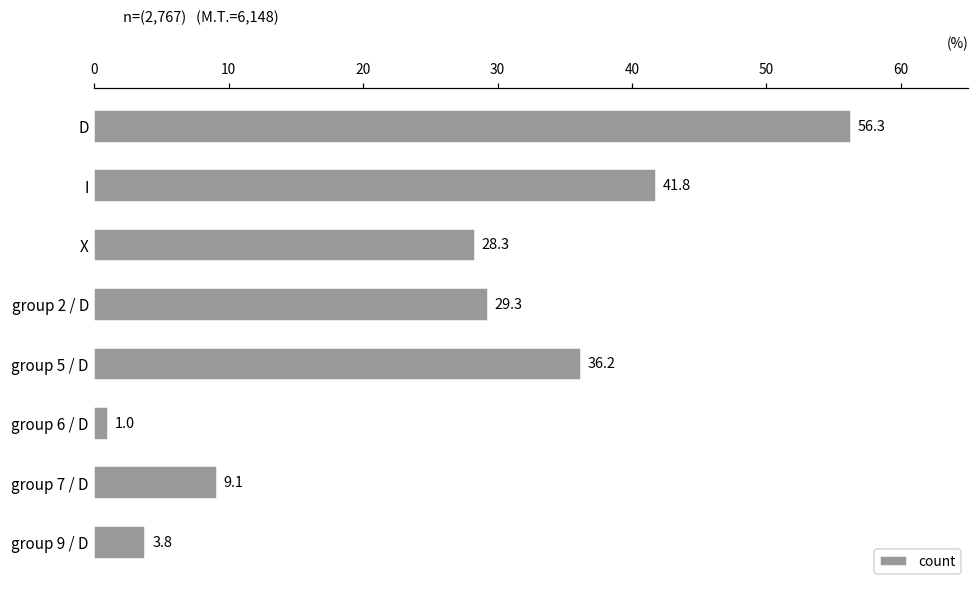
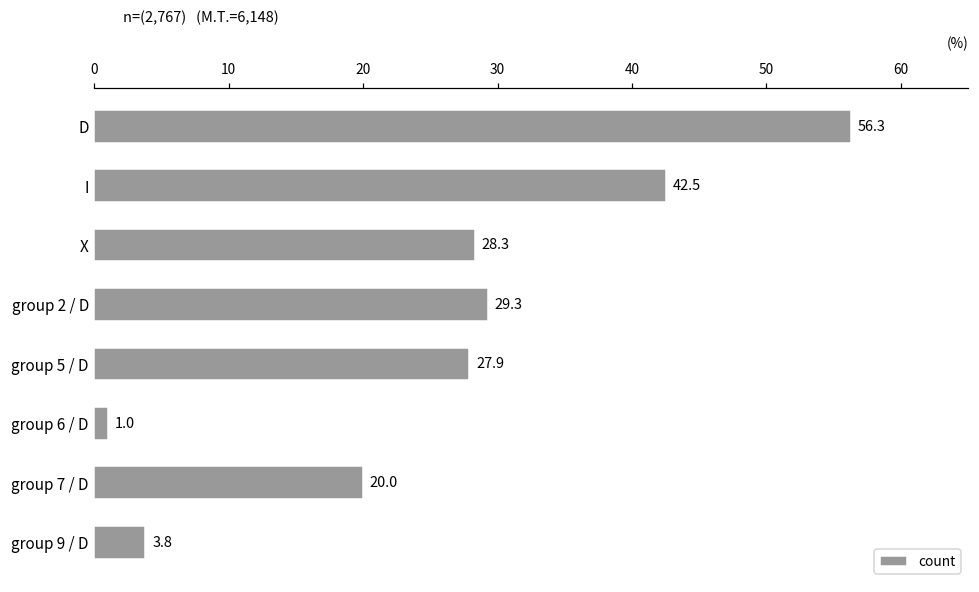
I: 41.8 -> 42.5
group 5 / D: 36.2 -> 27.9
group 7 / D: 9.1 -> 20.0
